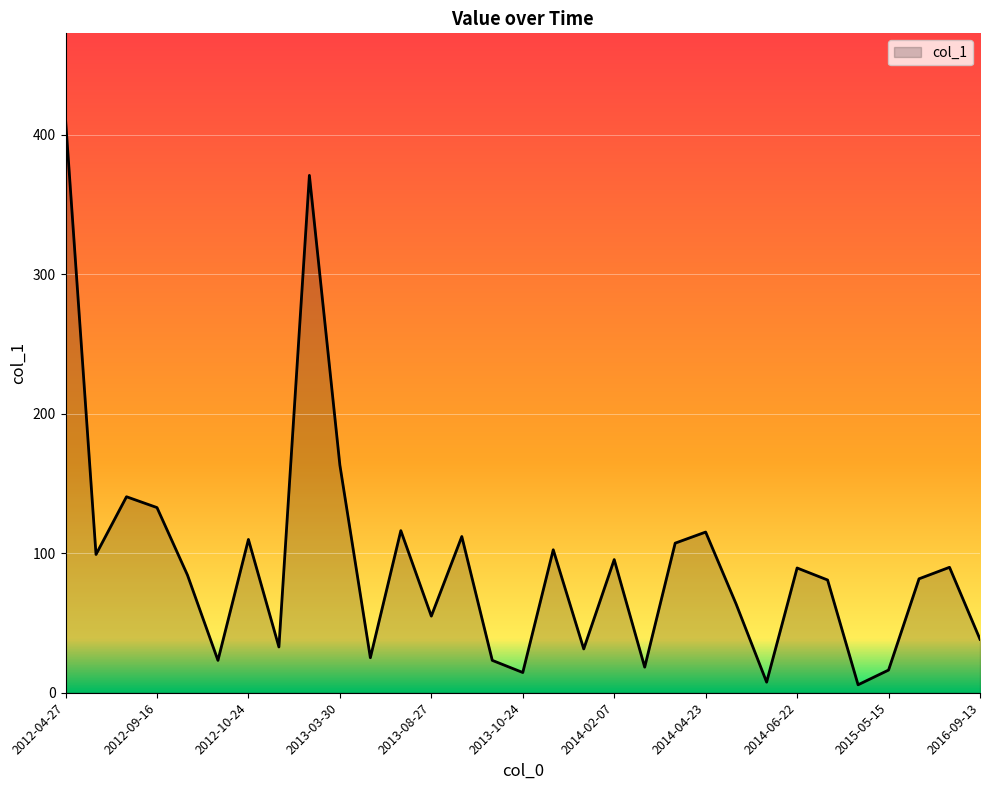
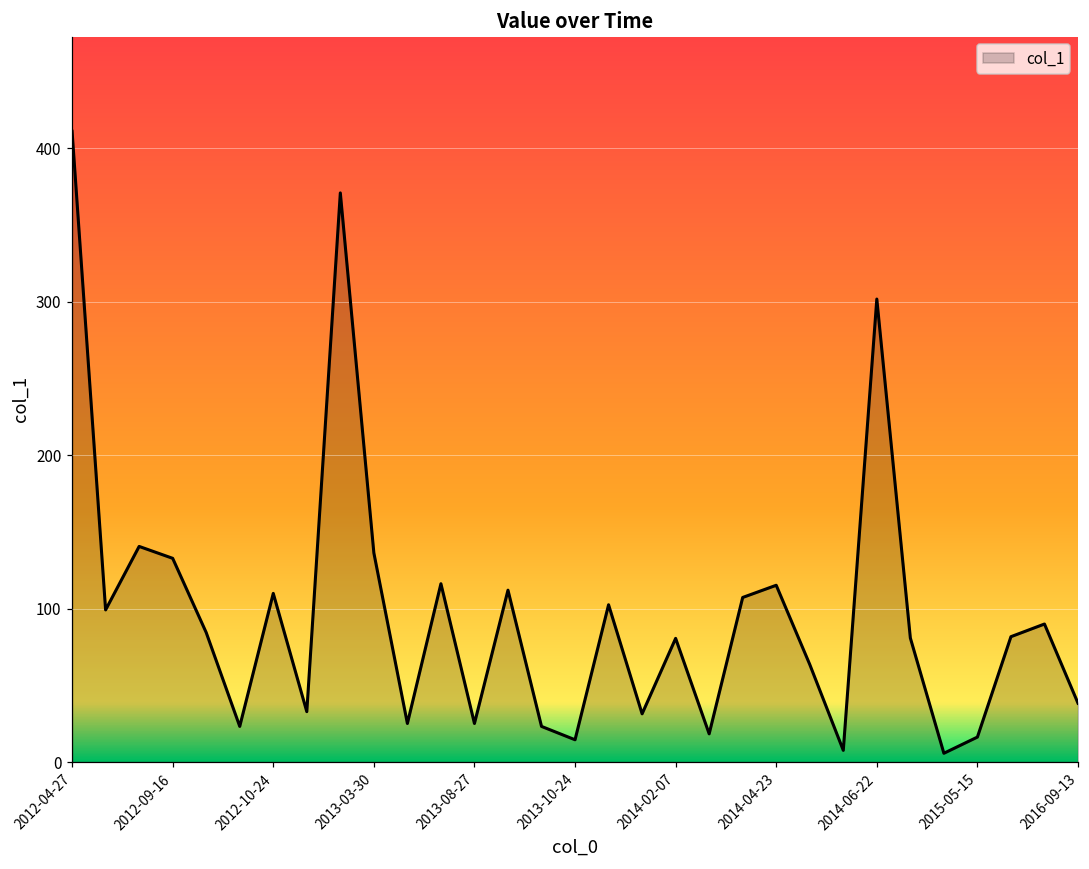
2013-03-30: 163 -> 136
2013-08-27: 55 -> 25
2014-02-07: 95 -> 81
2014-06-22: 89 -> 302
